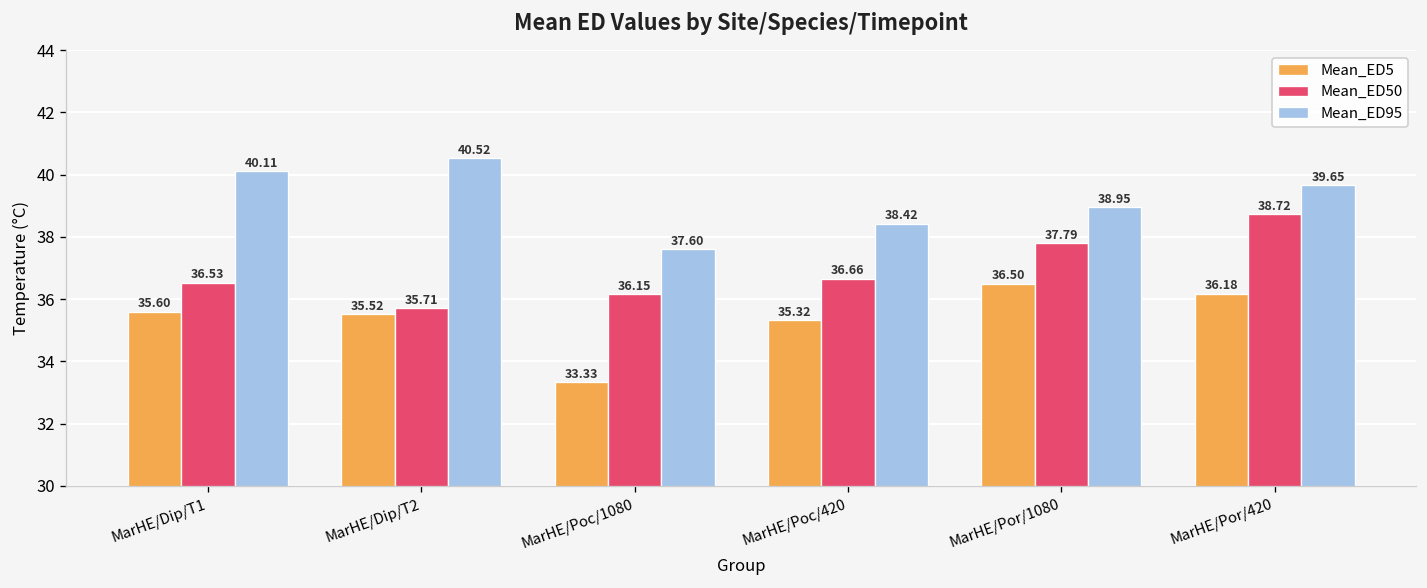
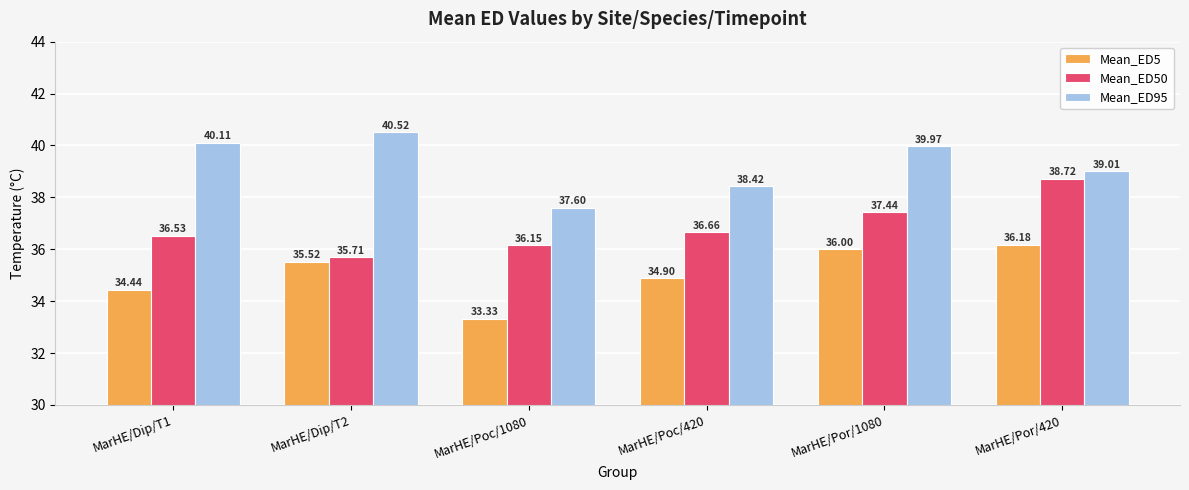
Mean_ED5, MarHE/Dip/T1: 35.60 -> 34.44
Mean_ED5, MarHE/Poc/420: 35.32 -> 34.90
Mean_ED5, MarHE/Por/1080: 36.50 -> 36.00
Mean_ED50, MarHE/Por/1080: 37.79 -> 37.44
Mean_ED95, MarHE/Por/1080: 38.95 -> 39.97
Mean_ED95, MarHE/Por/420: 39.65 -> 39.01
